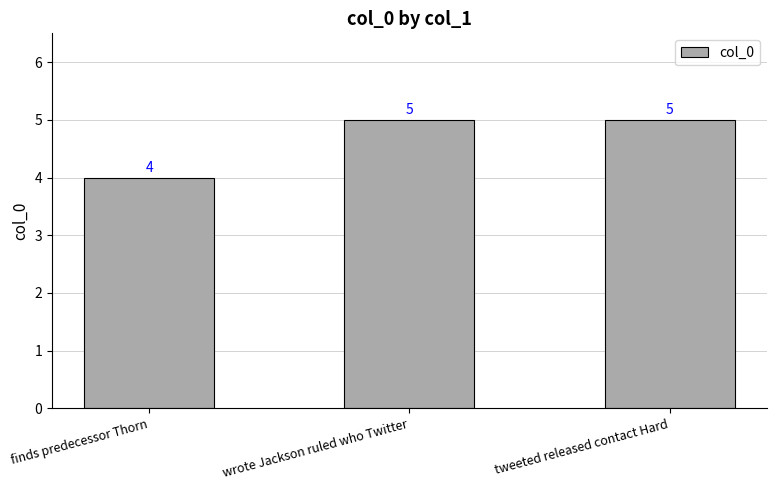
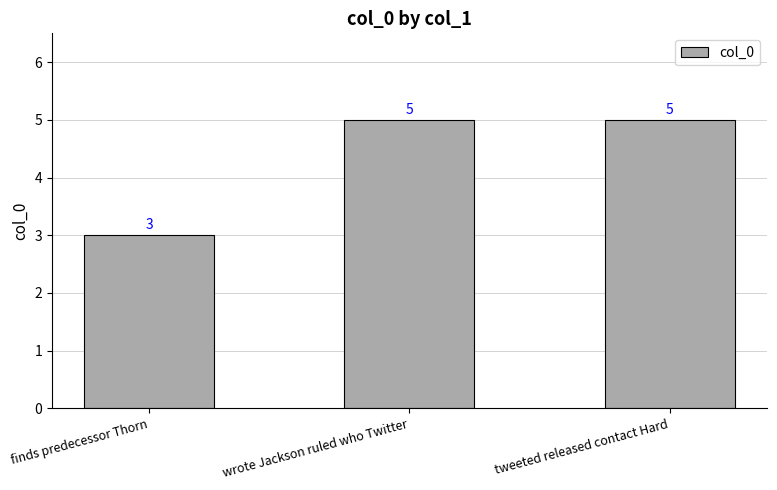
finds predecessor Thorn: 4 -> 3
